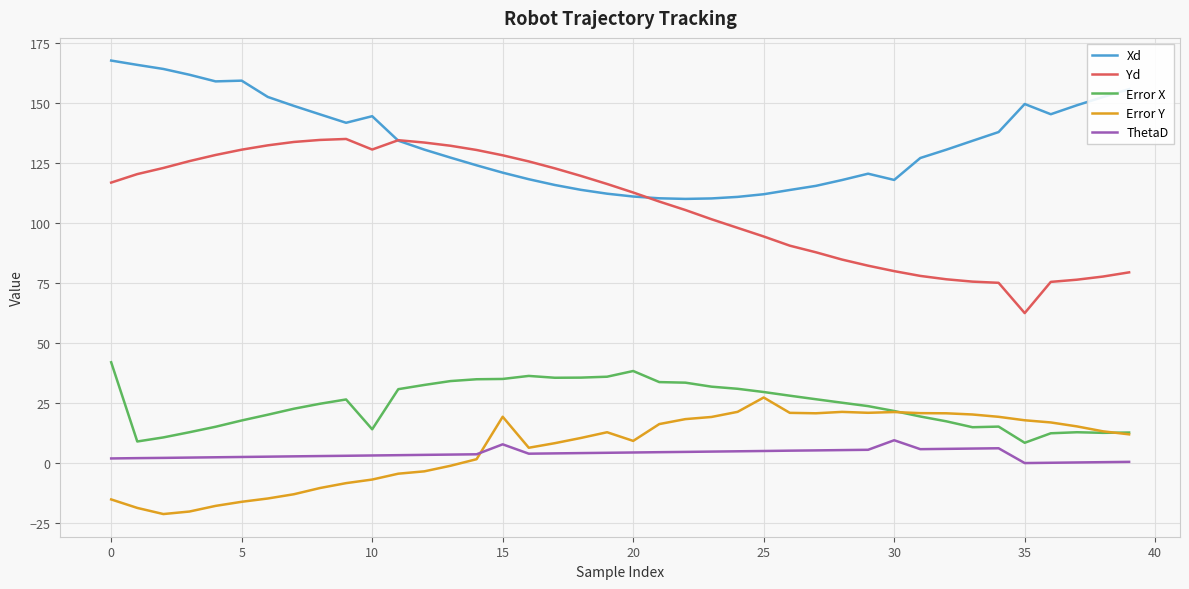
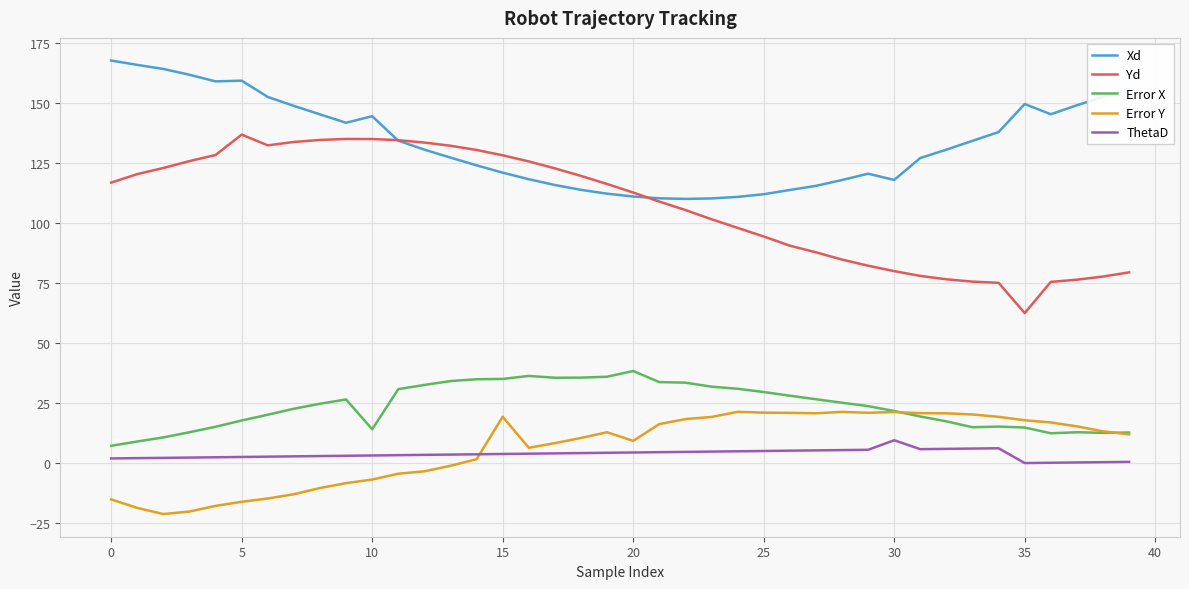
Error X, 0: 42 -> 7
Yd, 5: 130 -> 137
Yd, 10: 131 -> 135
ThetaD, 15: 8 -> 4
Error Y, 25: 27 -> 21
Error X, 35: 8 -> 15
